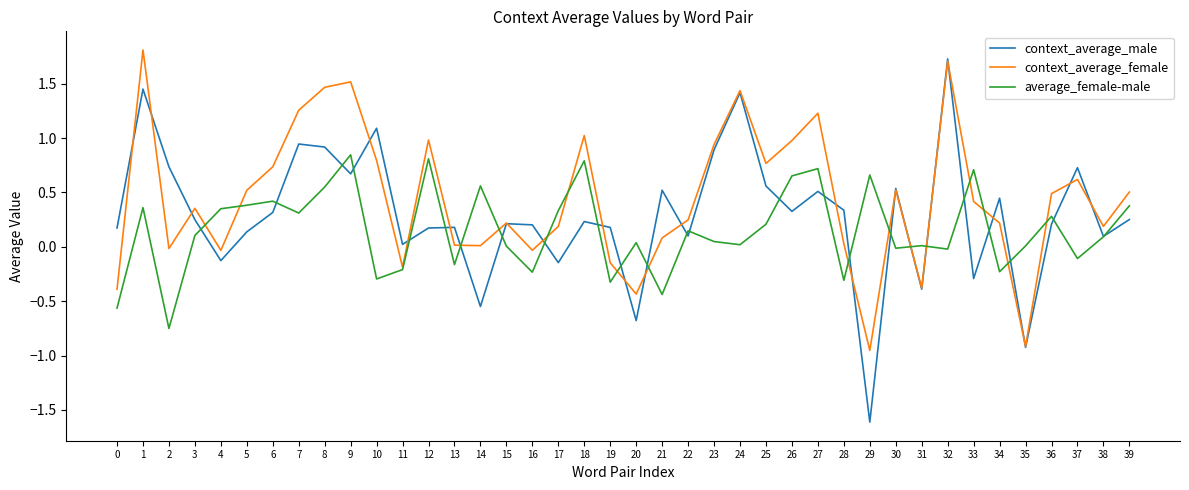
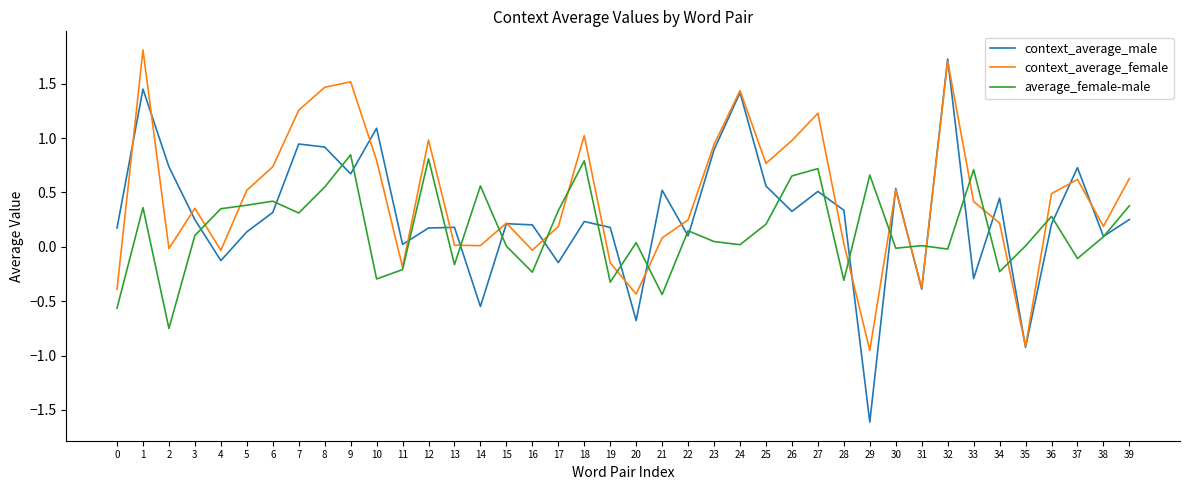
context_average_female, 39: 0.50 -> 0.63
